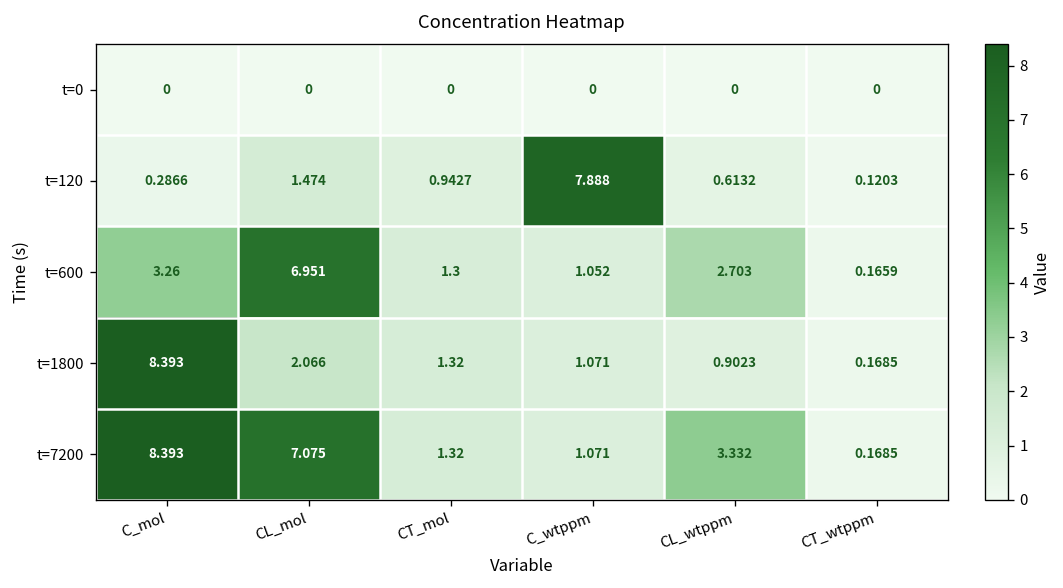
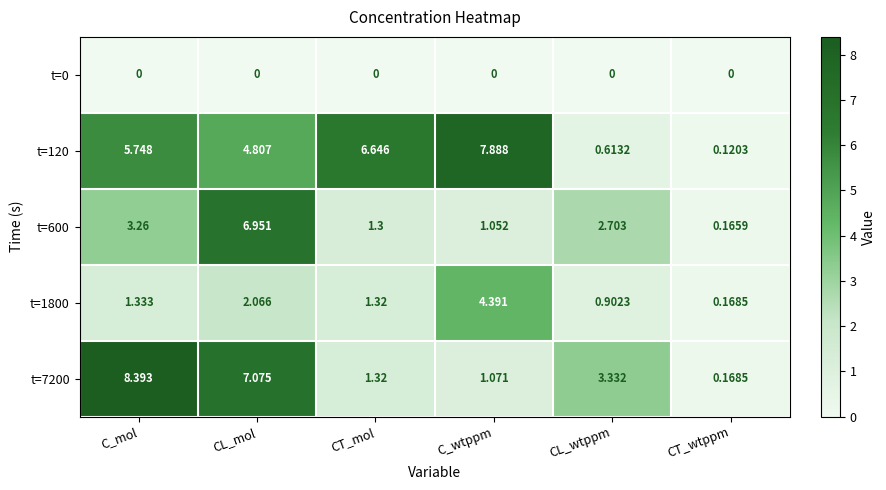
t=120, C_mol: 0.2866 -> 5.748
t=120, CL_mol: 1.474 -> 4.807
t=120, CT_mol: 0.9427 -> 6.646
t=1800, C_mol: 8.393 -> 1.333
t=1800, C_wtppm: 1.071 -> 4.391
